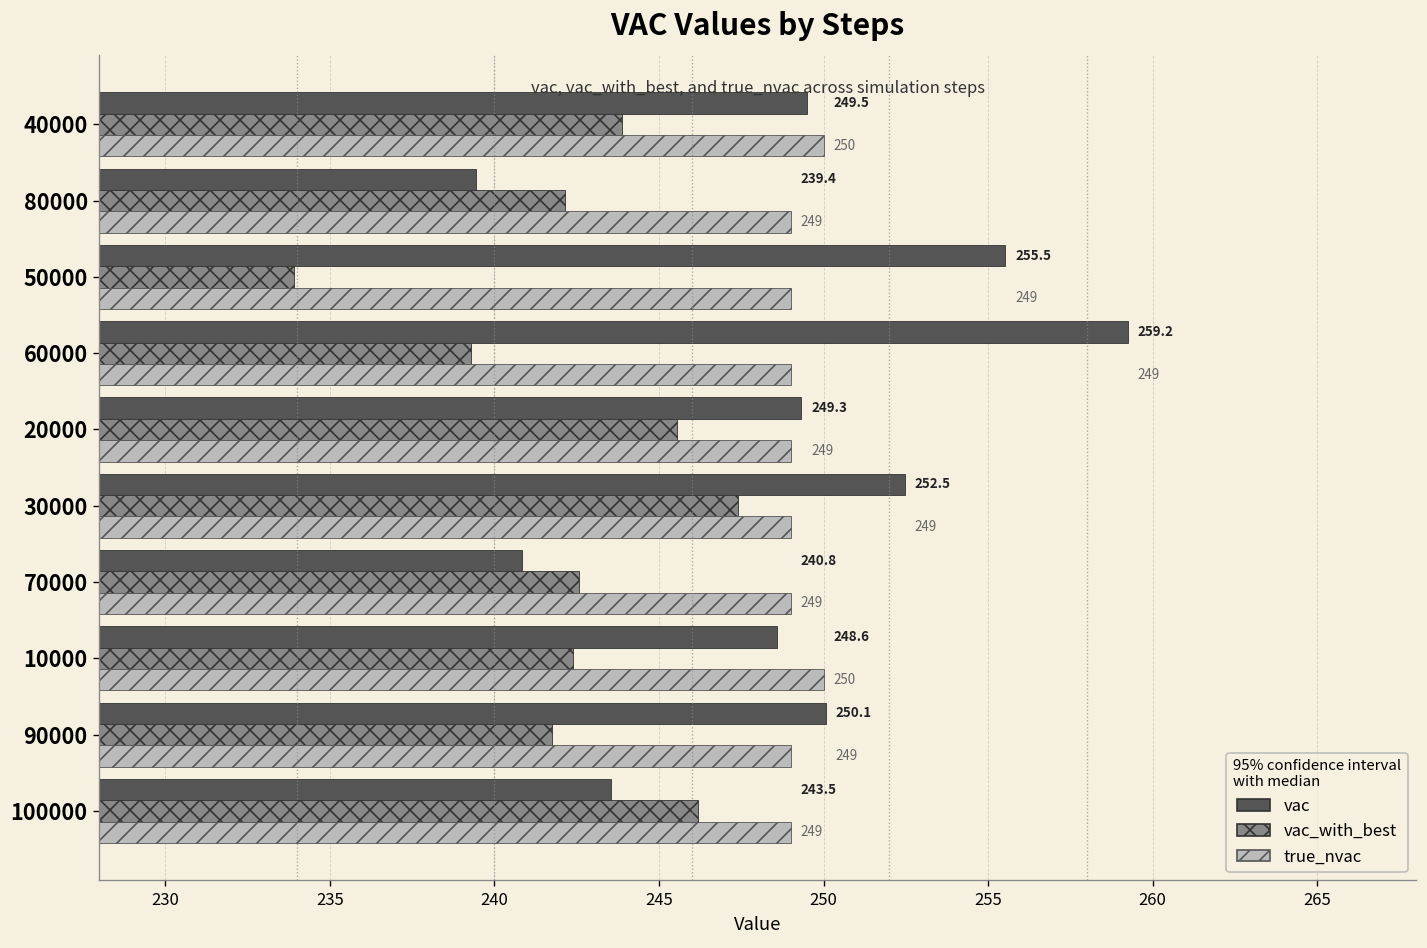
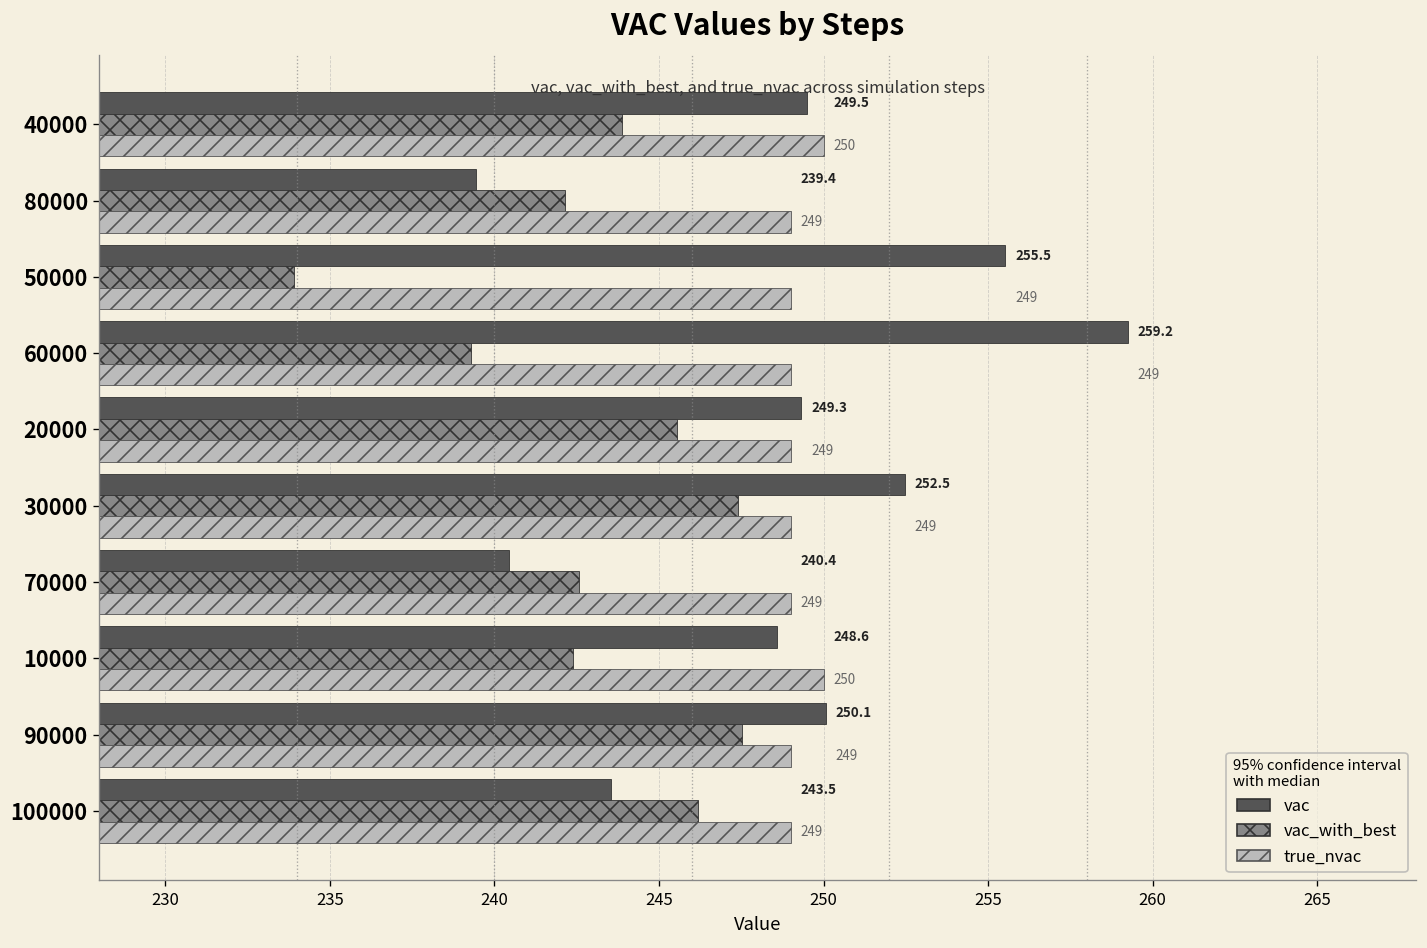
vac, 70000: 240.8 -> 240.4
vac_with_best, 90000: 241.8 -> 247.5
